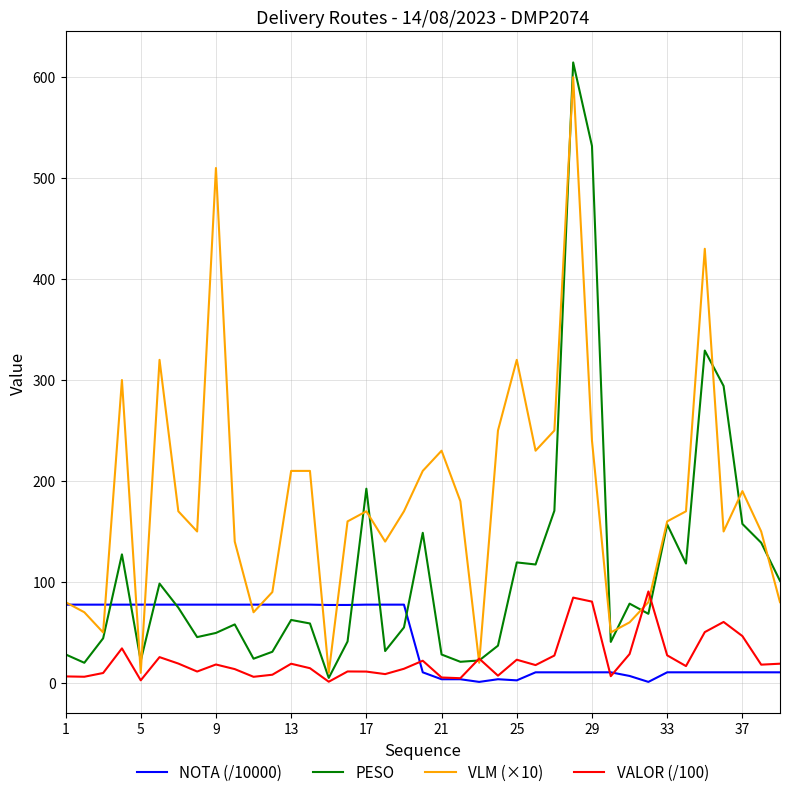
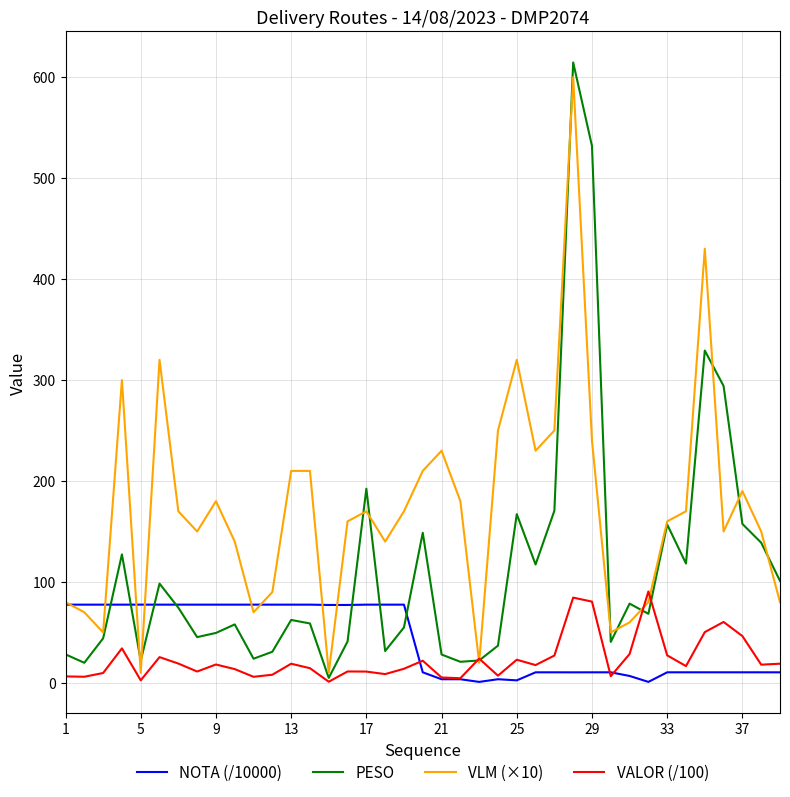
VLM (×10), 9: 510 -> 180
PESO, 25: 119 -> 167
